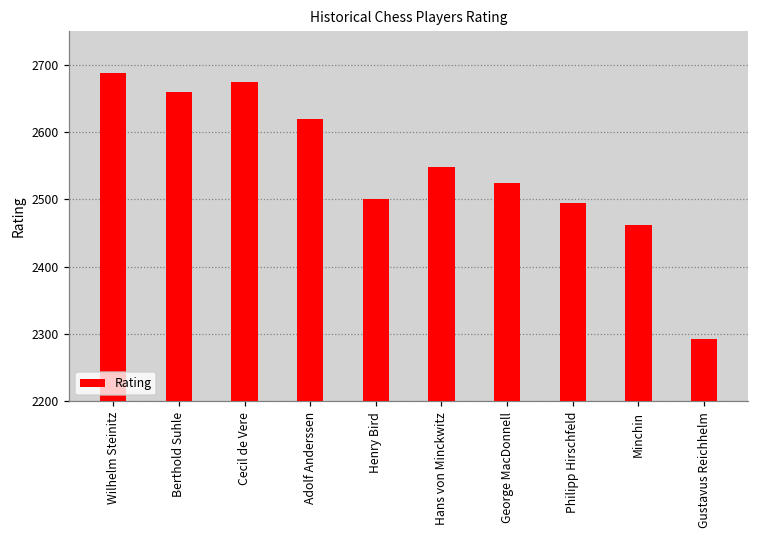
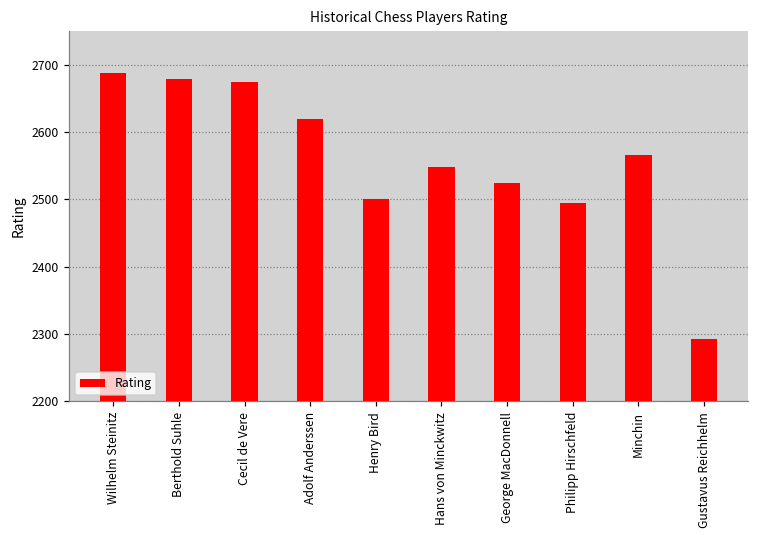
Berthold Suhle: 2660 -> 2680
Minchin: 2460 -> 2570
